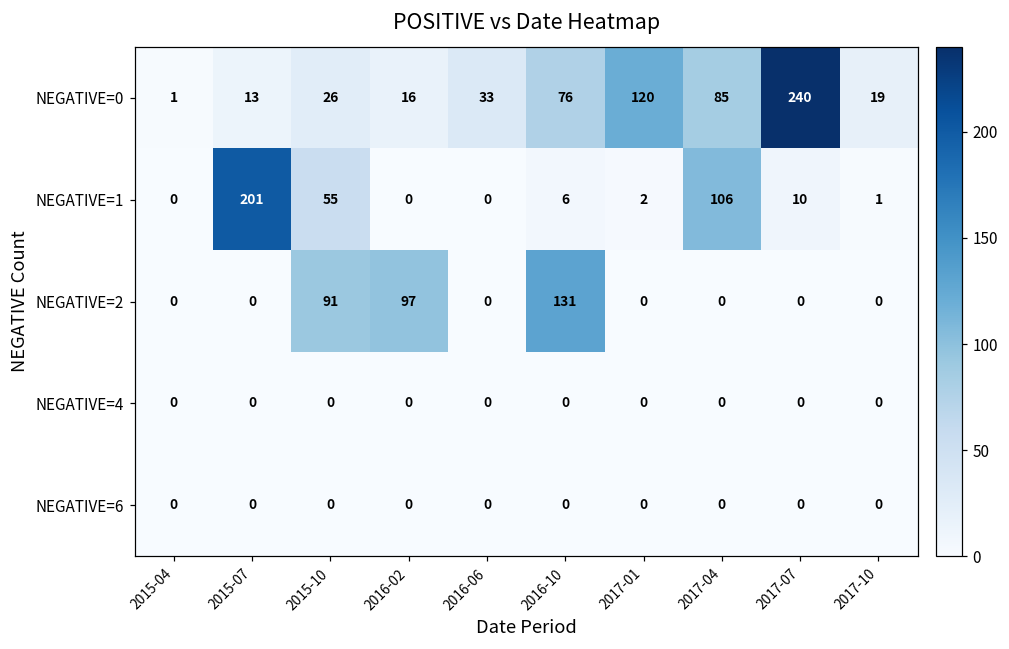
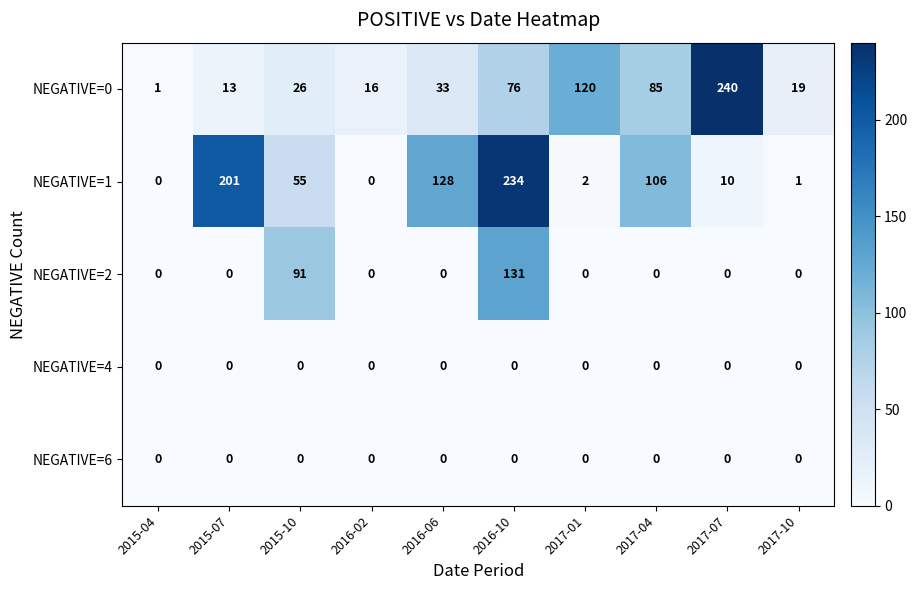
NEGATIVE=1, 2016-06: 0 -> 128
NEGATIVE=1, 2016-10: 6 -> 234
NEGATIVE=2, 2016-02: 97 -> 0
